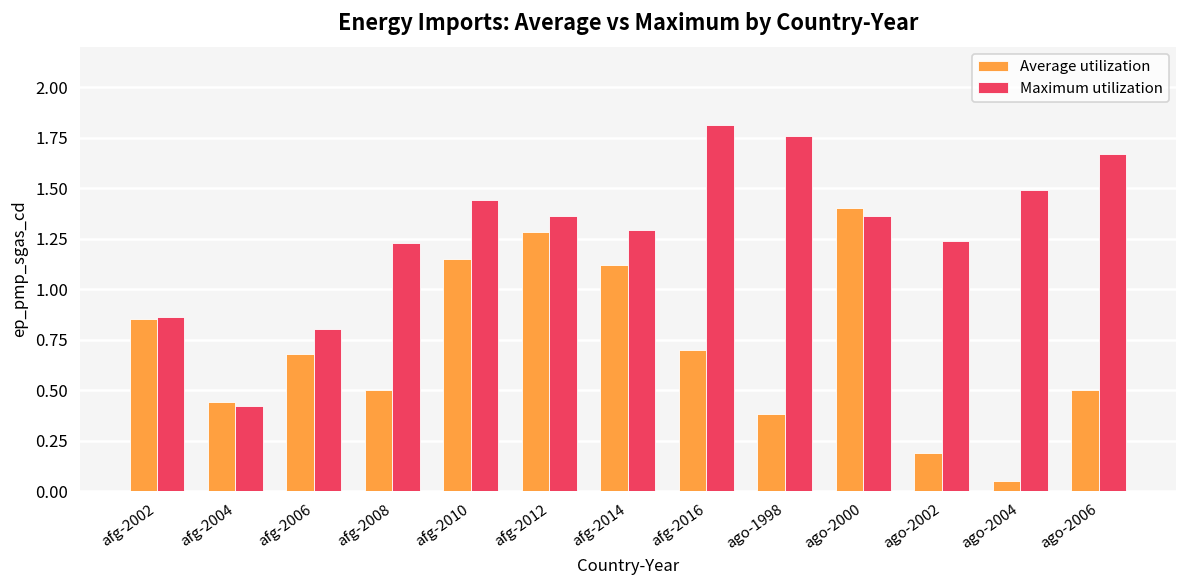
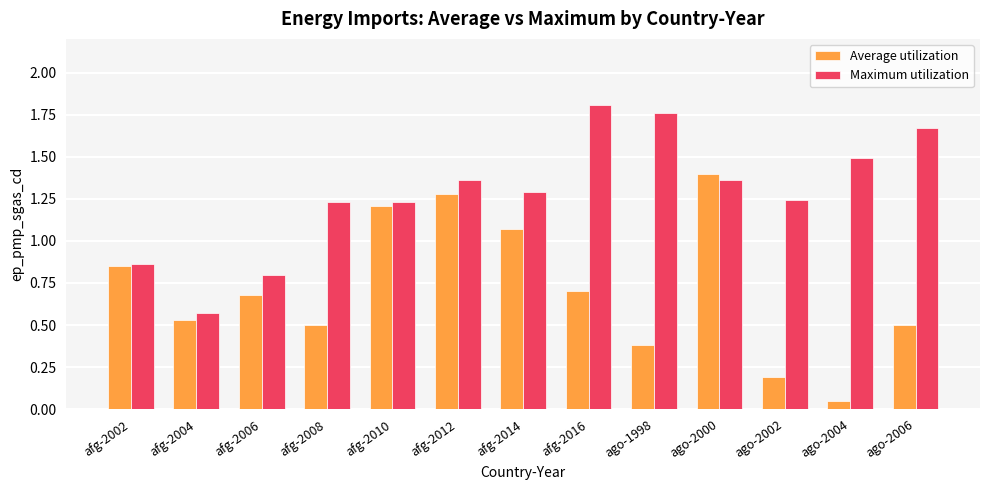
Average utilization, afg-2004: 0.44 -> 0.53
Maximum utilization, afg-2004: 0.42 -> 0.57
Average utilization, afg-2010: 1.15 -> 1.21
Maximum utilization, afg-2010: 1.44 -> 1.23
Average utilization, afg-2014: 1.12 -> 1.07
